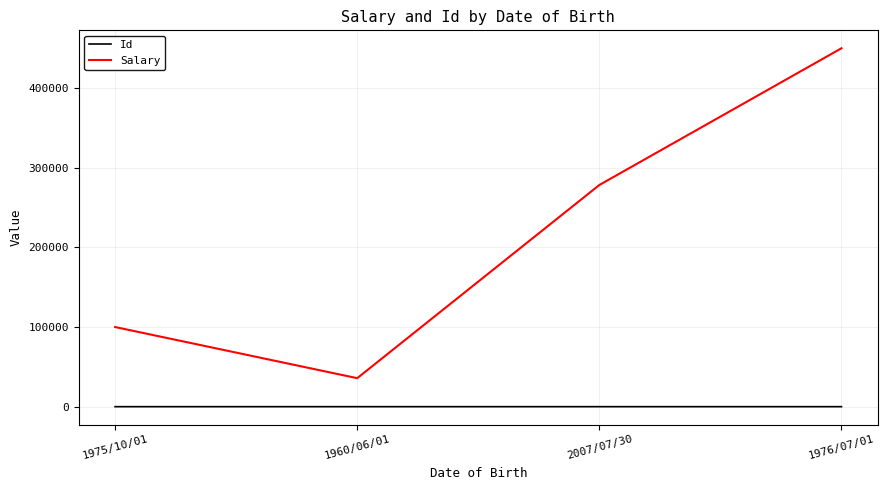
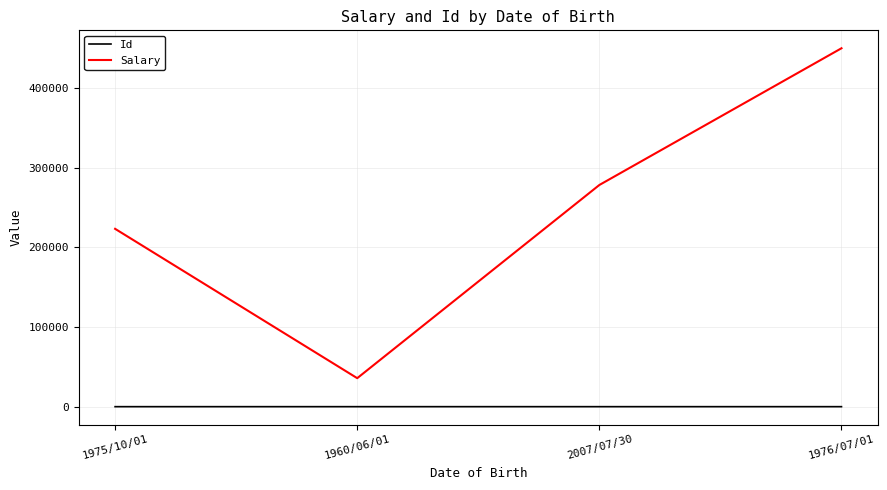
Salary, 1975/10/01: 100000 -> 220000
